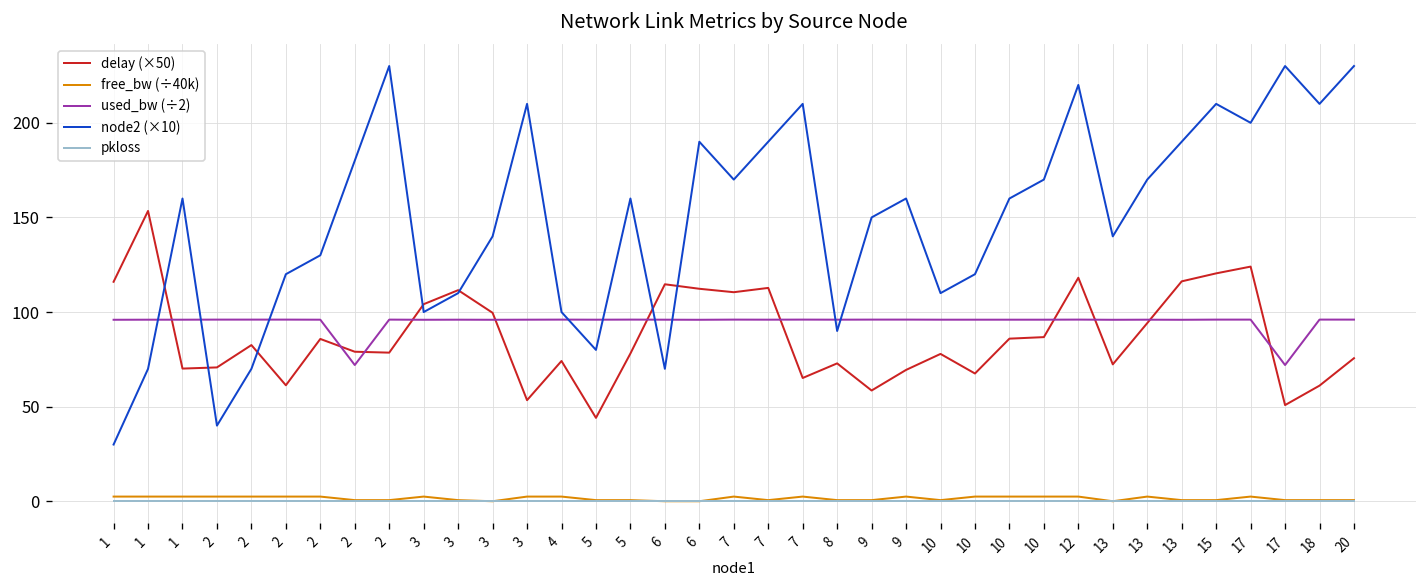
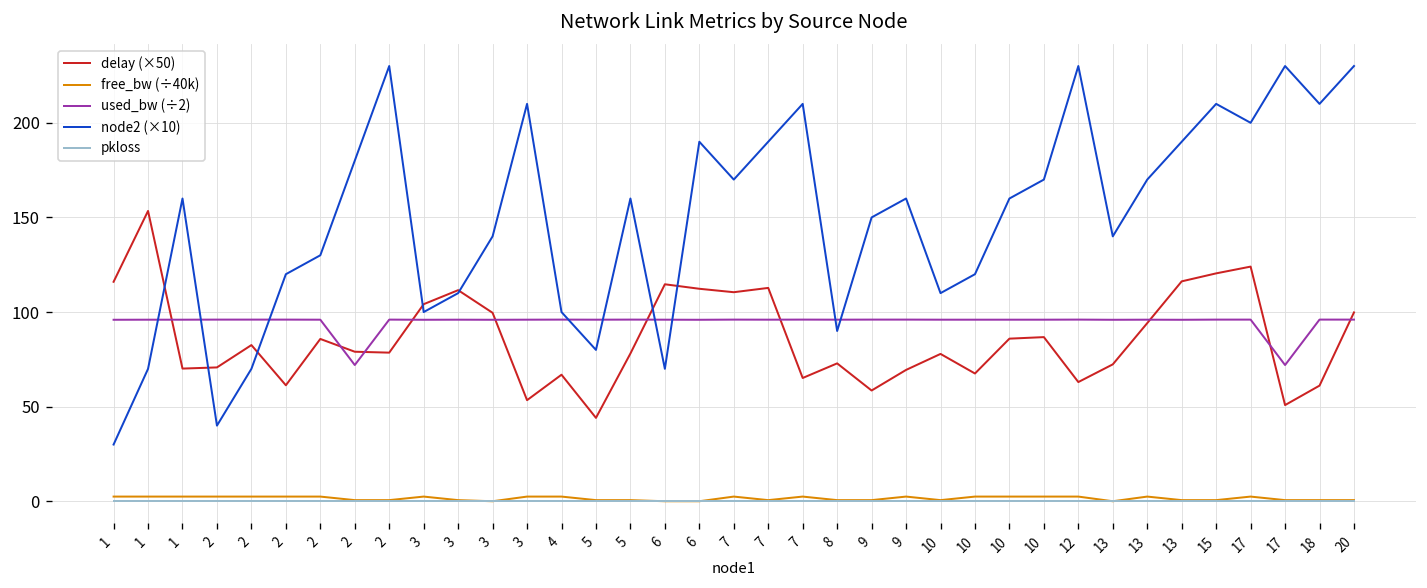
delay (×50), 4: 74 -> 67
delay (×50), 12: 118 -> 63
node2 (×10), 12: 220 -> 230
delay (×50), 20: 76 -> 100
